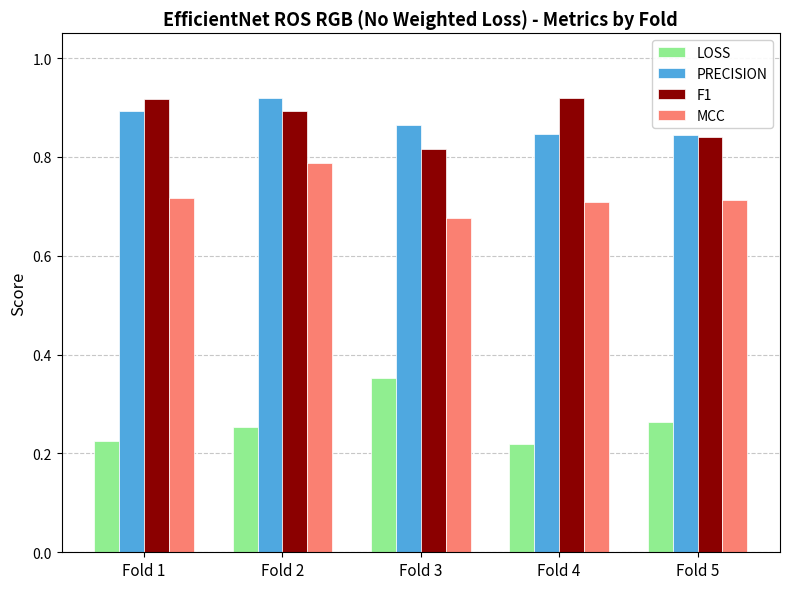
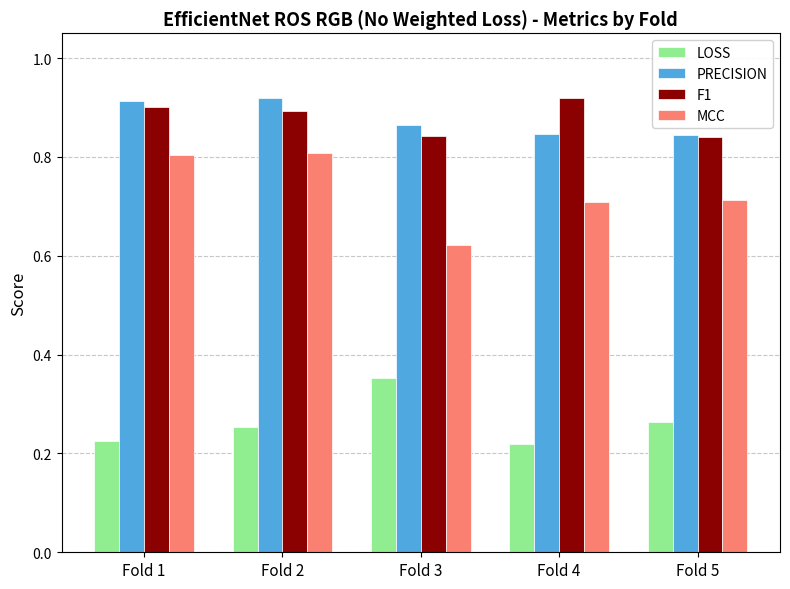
PRECISION, Fold 1: 0.89 -> 0.91
F1, Fold 1: 0.92 -> 0.90
MCC, Fold 1: 0.72 -> 0.80
MCC, Fold 2: 0.79 -> 0.81
F1, Fold 3: 0.82 -> 0.84
MCC, Fold 3: 0.68 -> 0.62
